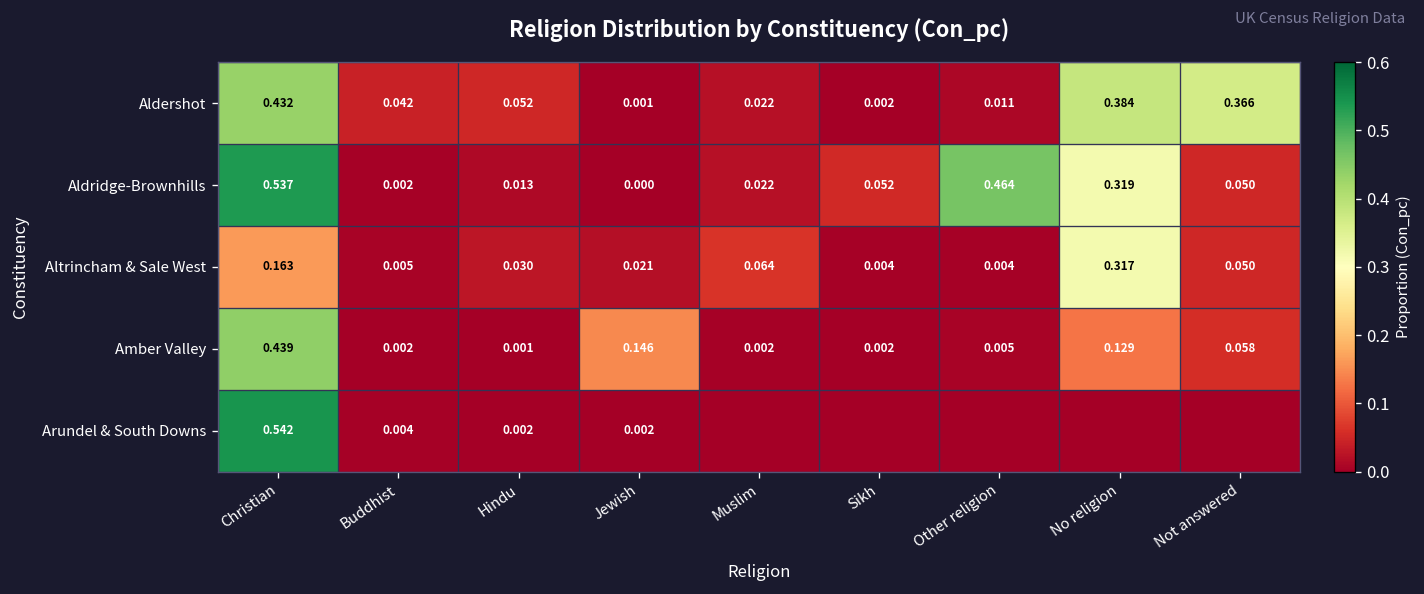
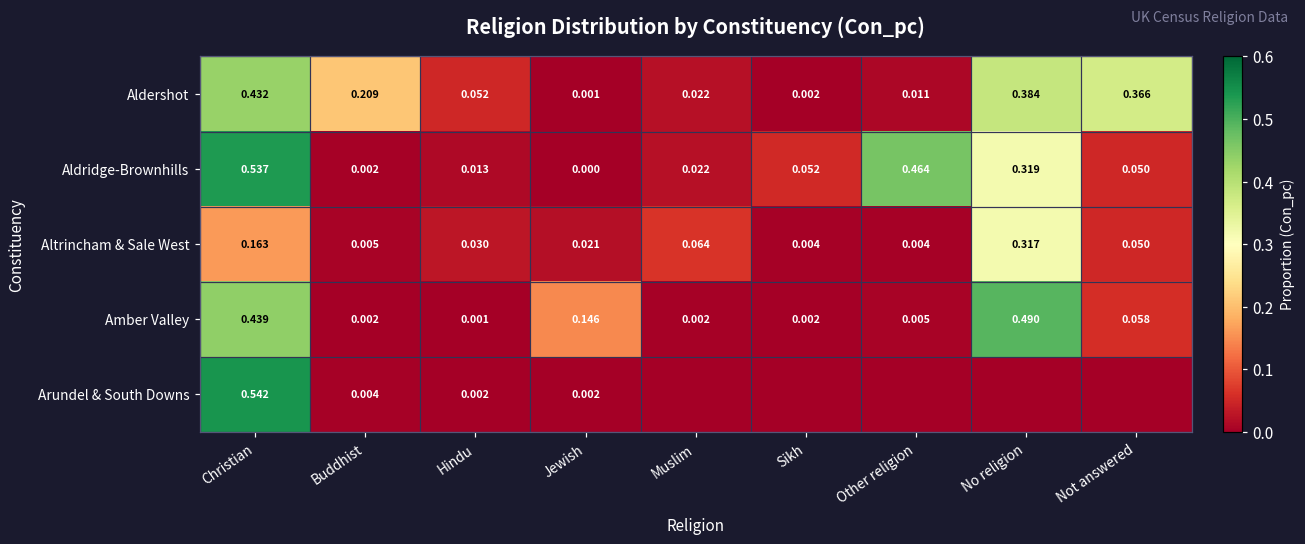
Aldershot, Buddhist: 0.042 -> 0.209
Amber Valley, No religion: 0.129 -> 0.490
